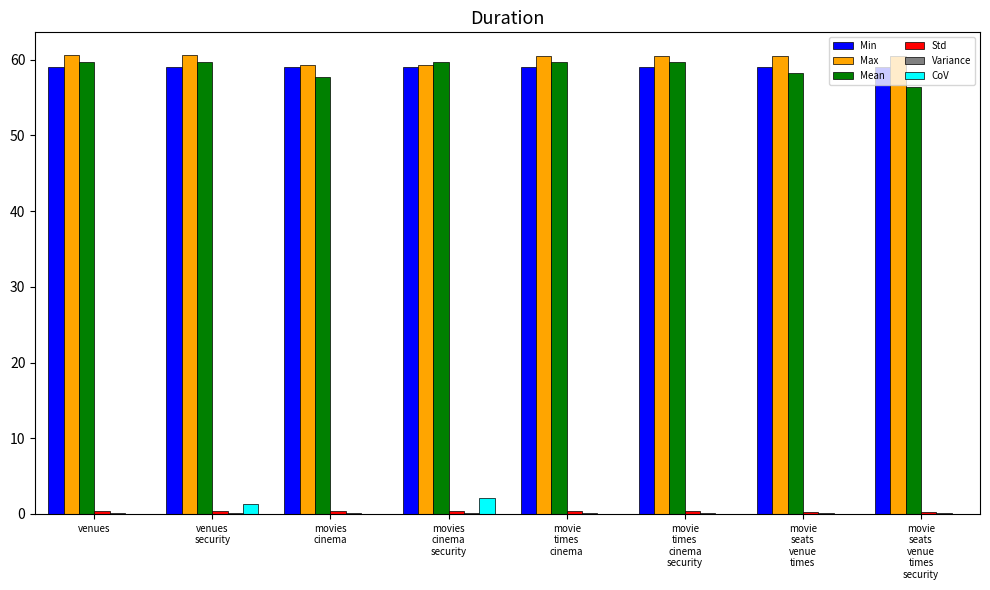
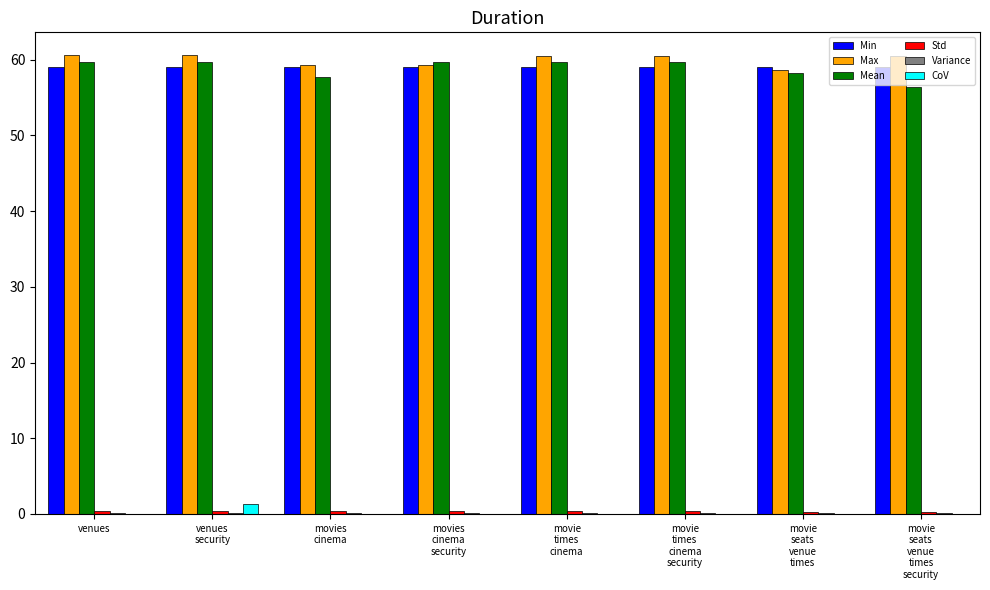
CoV, movies cinema security: 2 -> 0
Max, movie seats venue times: 61 -> 59
